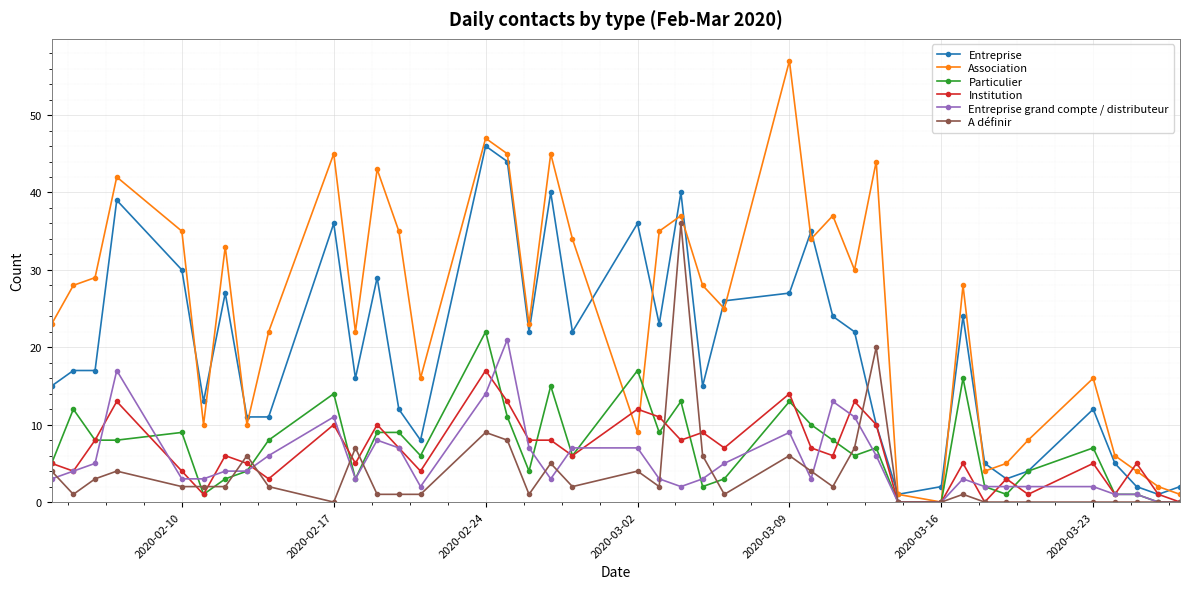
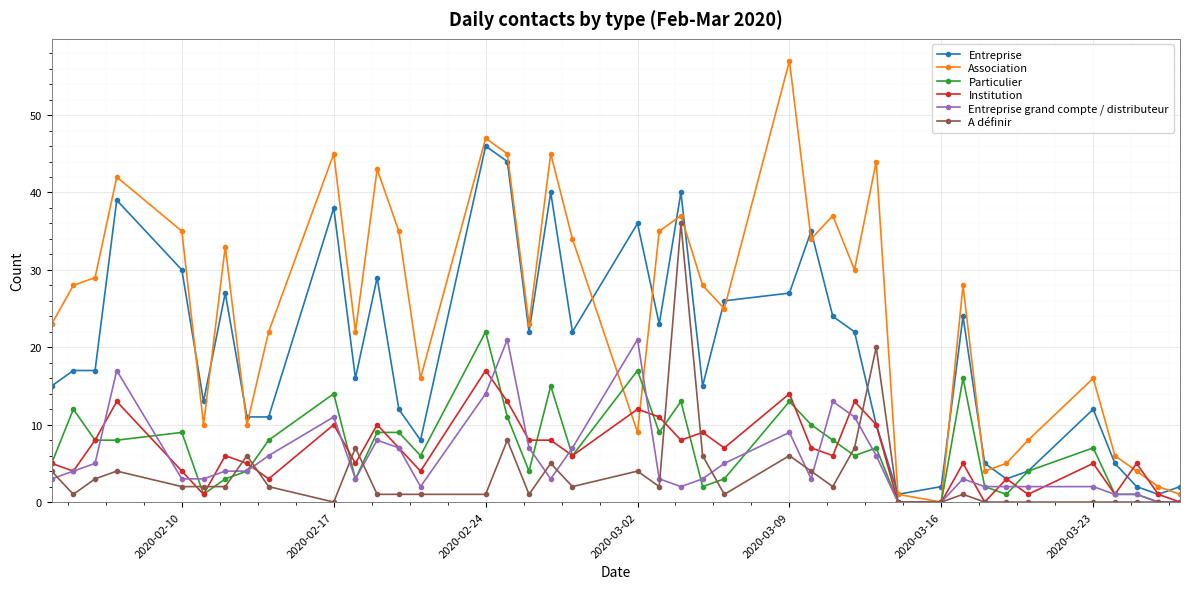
Entreprise, 2020-02-17: 36 -> 38
A définir, 2020-02-24: 9 -> 1
Entreprise grand compte / distributeur, 2020-03-02: 7 -> 21
